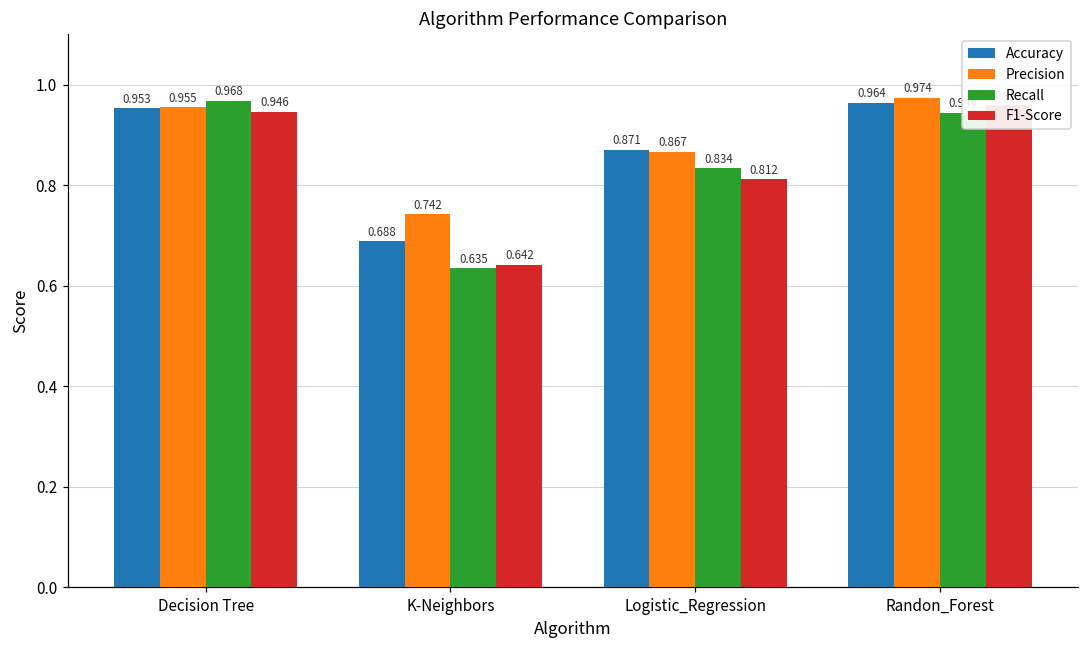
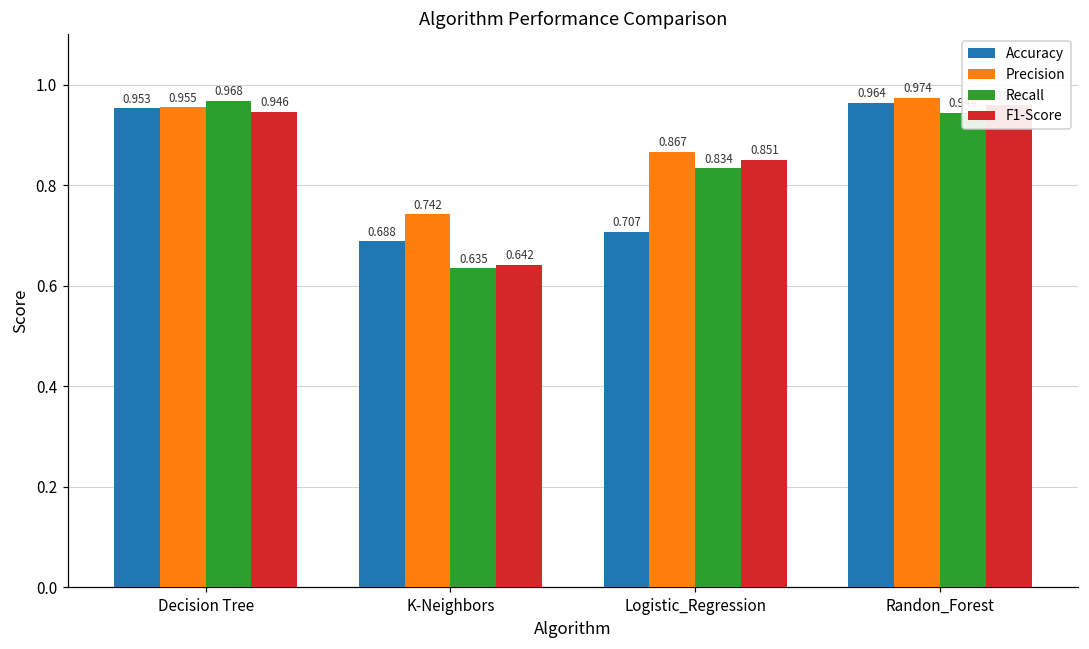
Accuracy, Logistic_Regression: 0.871 -> 0.707
F1-Score, Logistic_Regression: 0.812 -> 0.851
